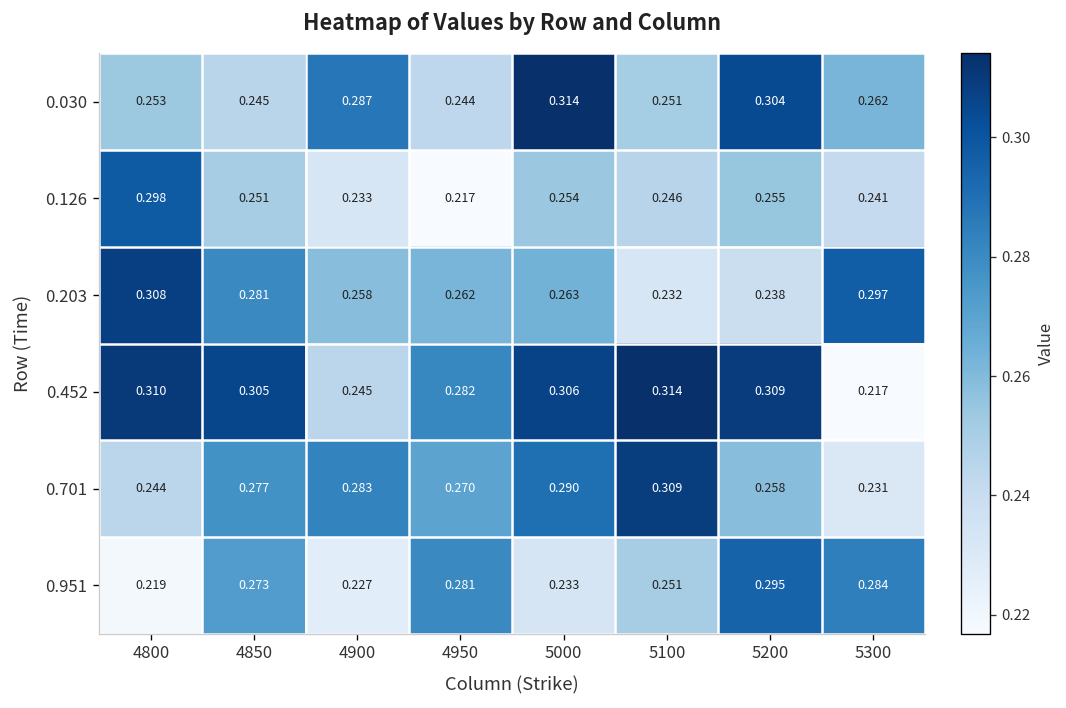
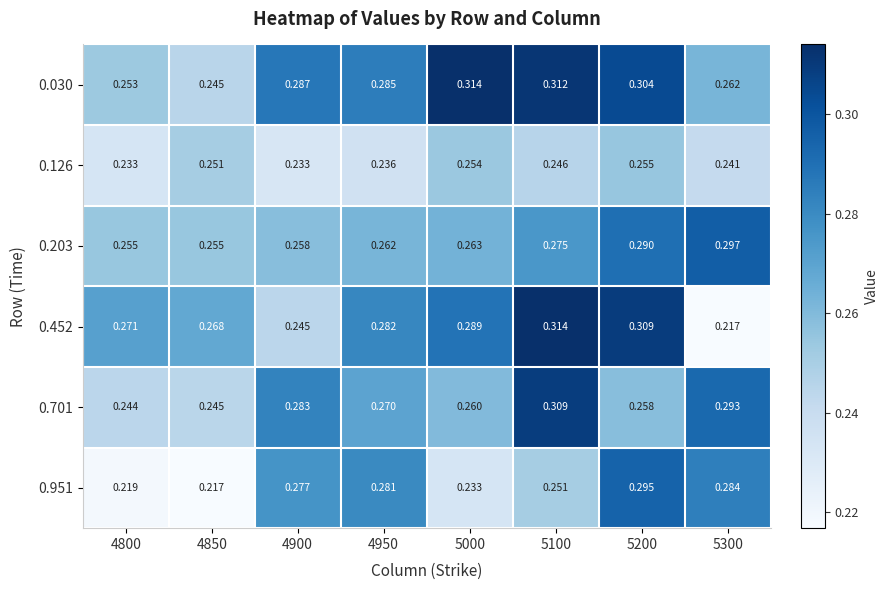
0.030, 4950: 0.244 -> 0.285
0.030, 5100: 0.251 -> 0.312
0.126, 4800: 0.298 -> 0.233
0.126, 4950: 0.217 -> 0.236
0.203, 4800: 0.308 -> 0.255
0.203, 4850: 0.281 -> 0.255
0.203, 5100: 0.232 -> 0.275
0.203, 5200: 0.238 -> 0.290
0.452, 4800: 0.310 -> 0.271
0.452, 4850: 0.305 -> 0.268
0.452, 5000: 0.306 -> 0.289
0.701, 4850: 0.277 -> 0.245
0.701, 5000: 0.290 -> 0.260
0.701, 5300: 0.231 -> 0.293
0.951, 4850: 0.273 -> 0.217
0.951, 4900: 0.227 -> 0.277
